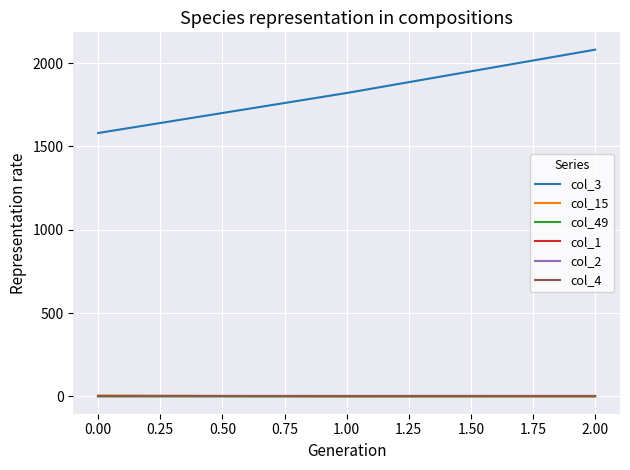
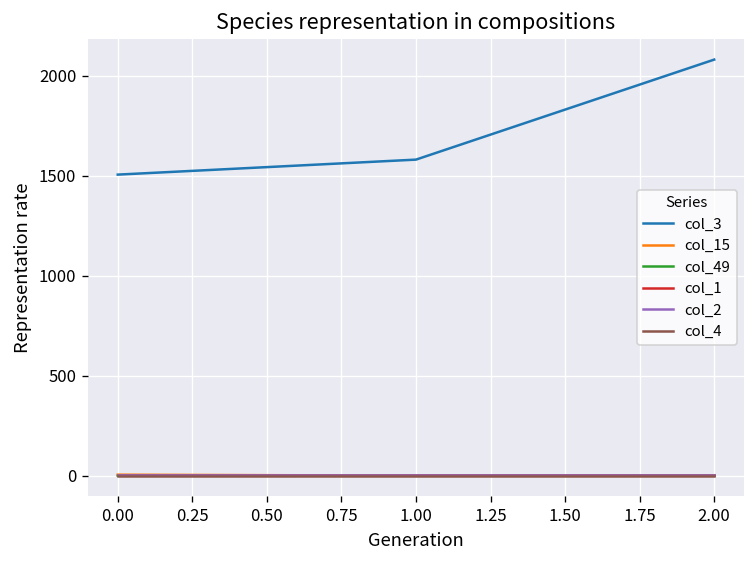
col_3, 0.00: 1580 -> 1510
col_3, 1.00: 1820 -> 1580
